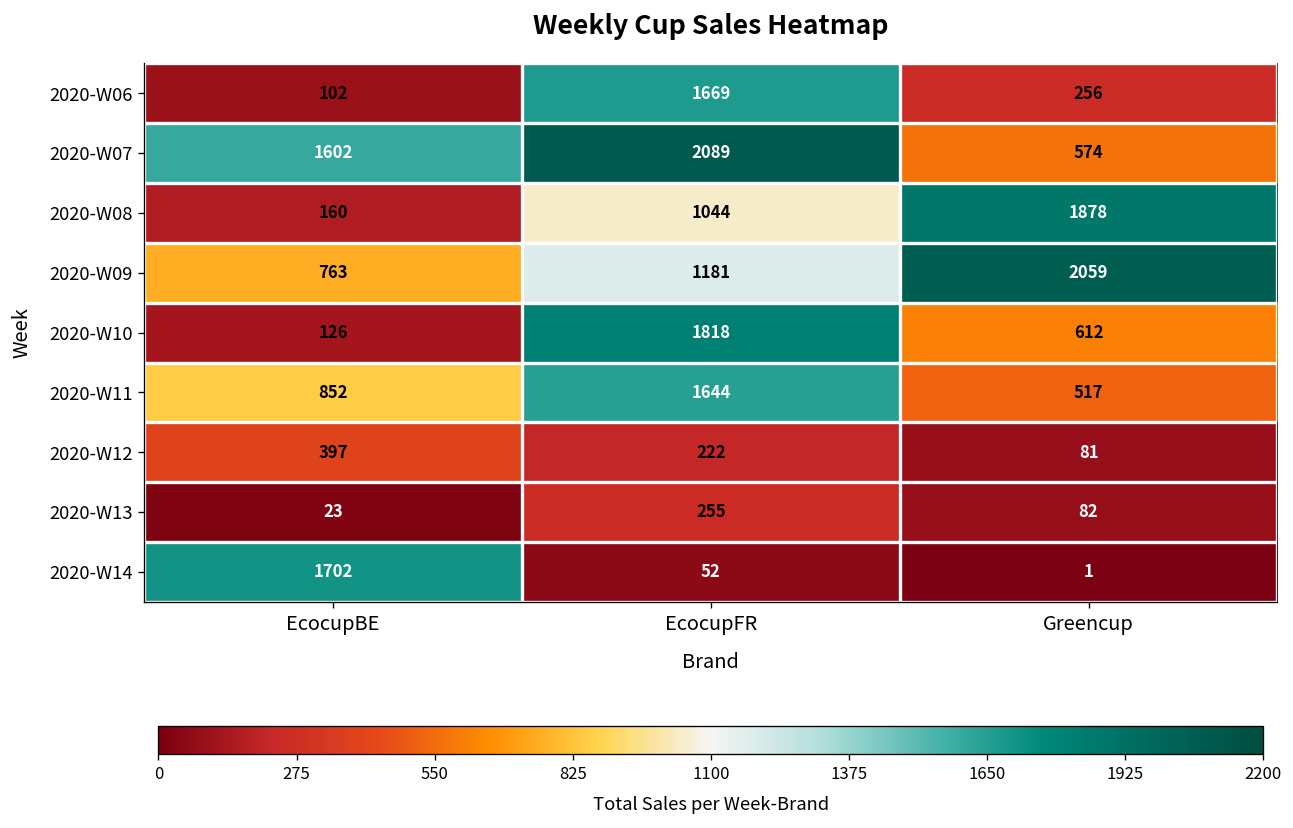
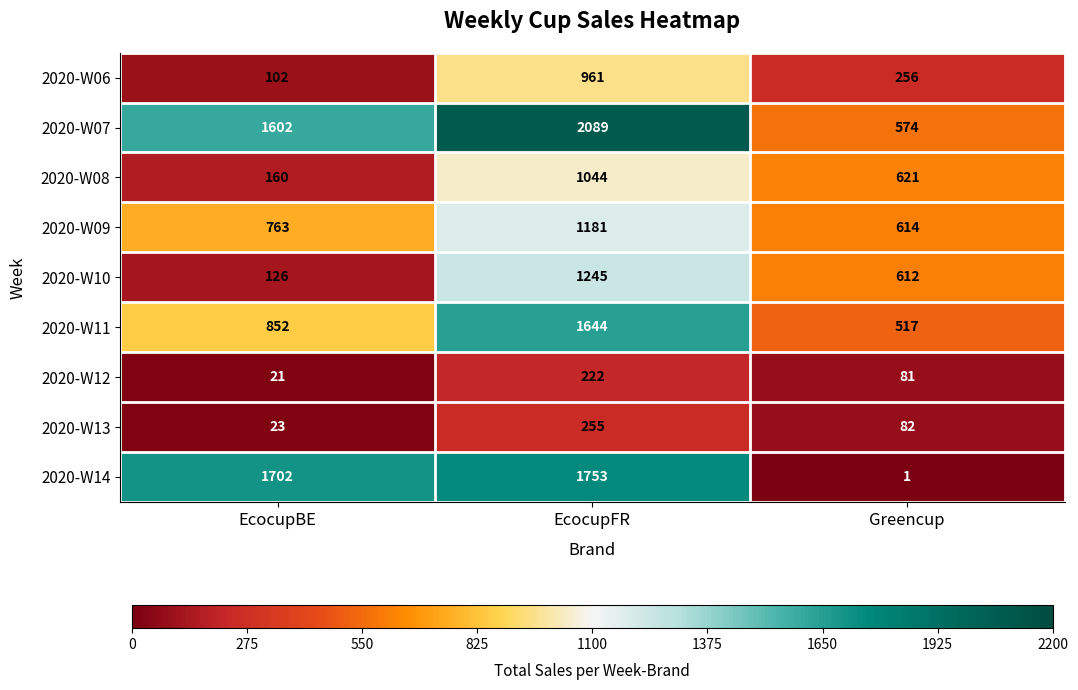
2020-W06, EcocupFR: 1669 -> 961
2020-W08, Greencup: 1878 -> 621
2020-W09, Greencup: 2059 -> 614
2020-W10, EcocupFR: 1818 -> 1245
2020-W12, EcocupBE: 397 -> 21
2020-W14, EcocupFR: 52 -> 1753
